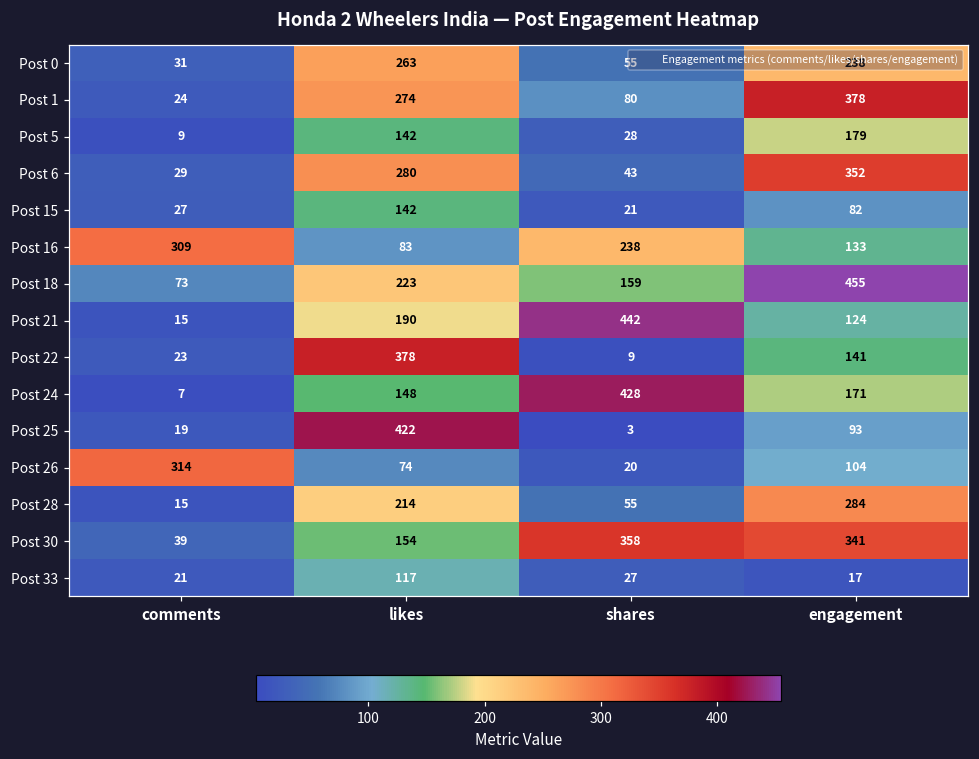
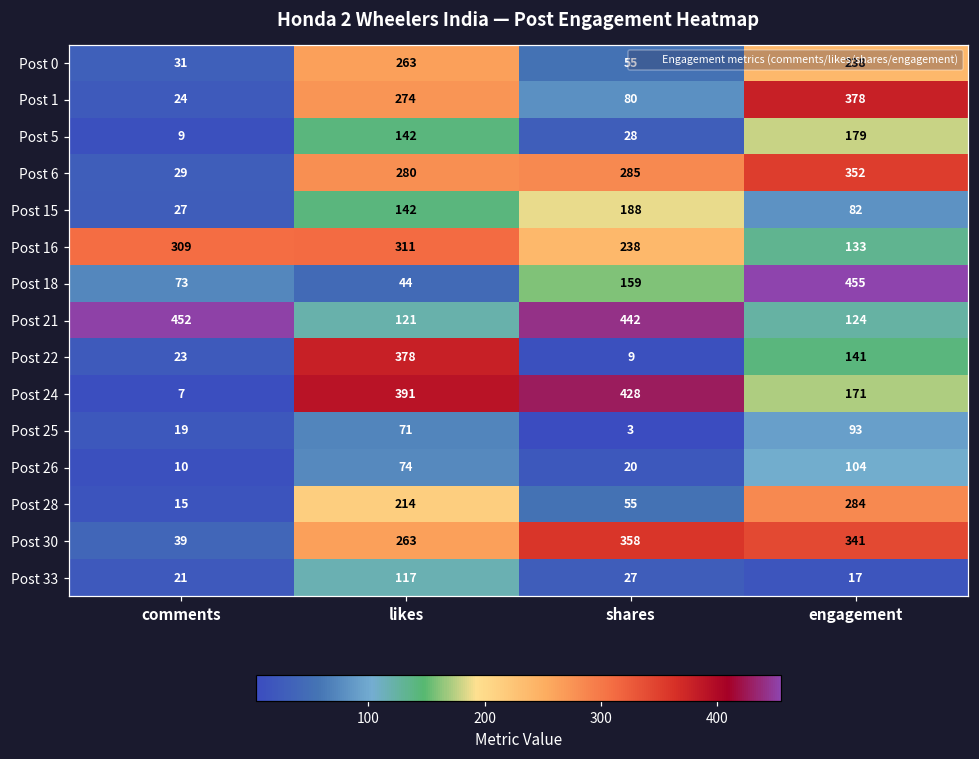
Post 6, shares: 43 -> 285
Post 15, shares: 21 -> 188
Post 16, likes: 83 -> 311
Post 18, likes: 223 -> 44
Post 21, comments: 15 -> 452
Post 21, likes: 190 -> 121
Post 24, likes: 148 -> 391
Post 25, likes: 422 -> 71
Post 26, comments: 314 -> 10
Post 30, likes: 154 -> 263
